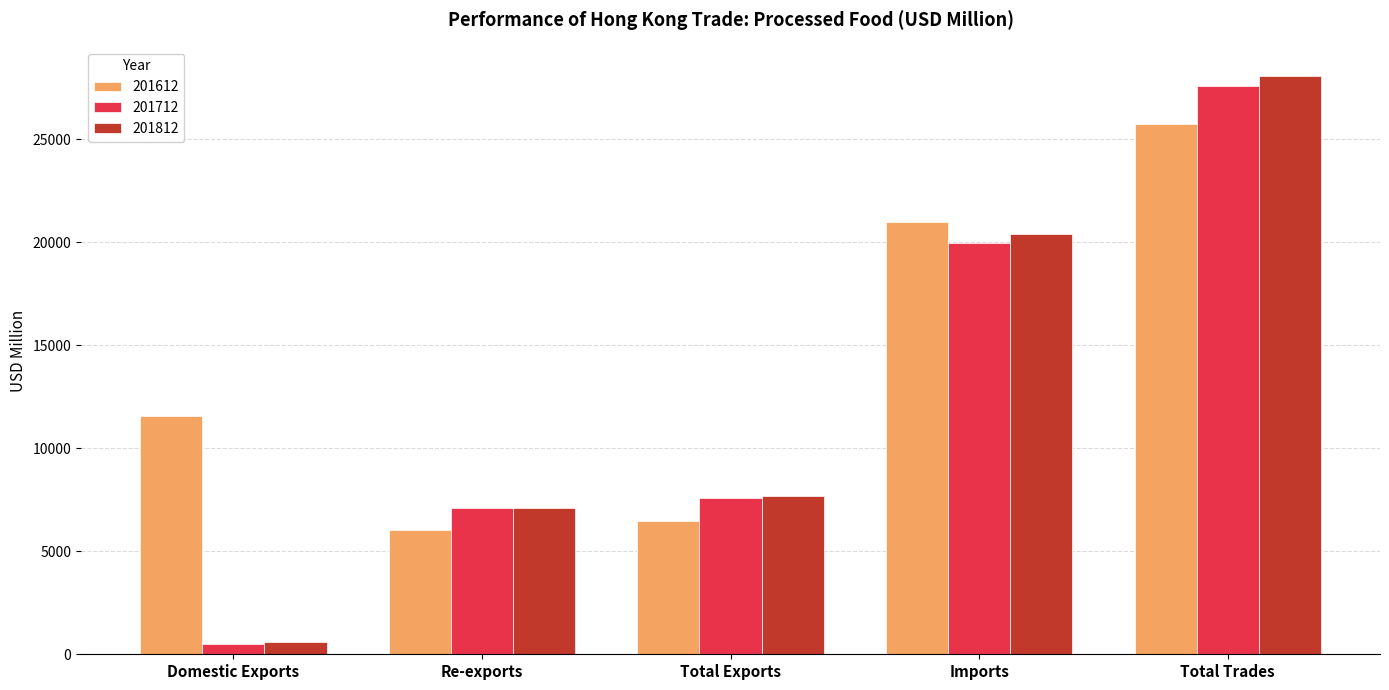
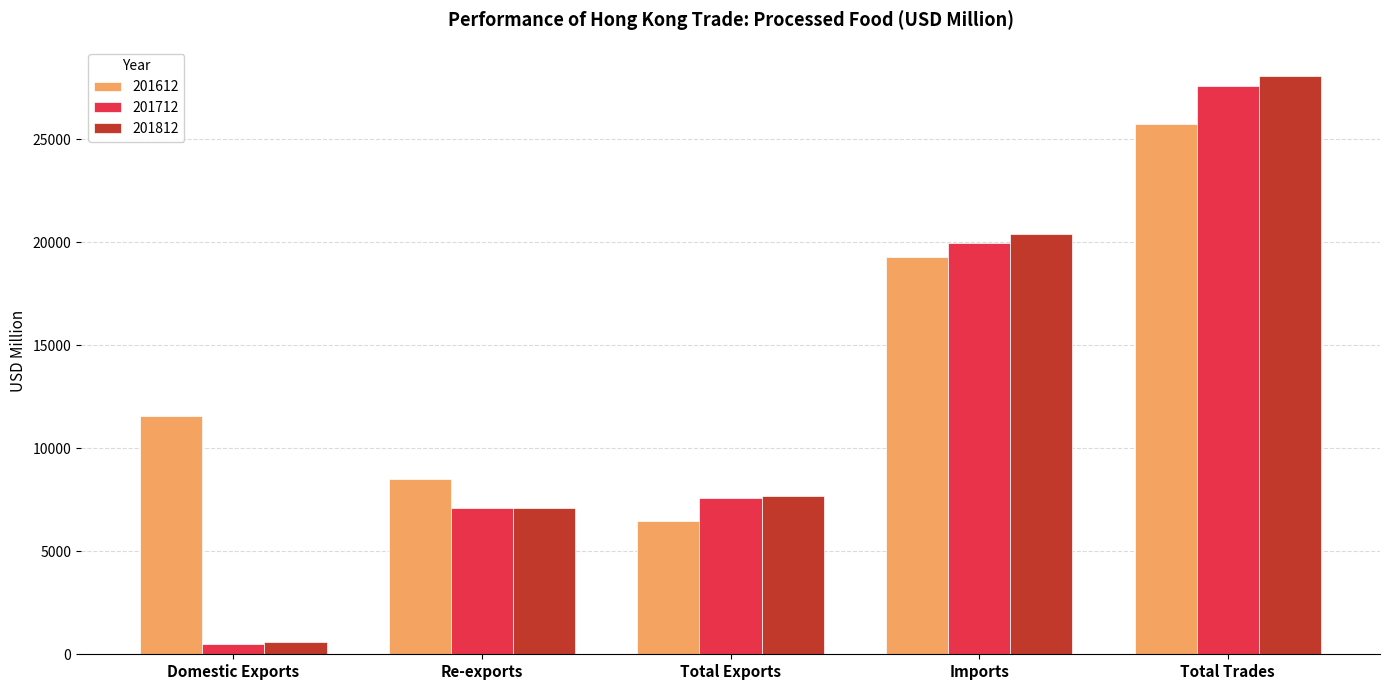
201612, Re-exports: 6000 -> 8500
201612, Imports: 21000 -> 19300
